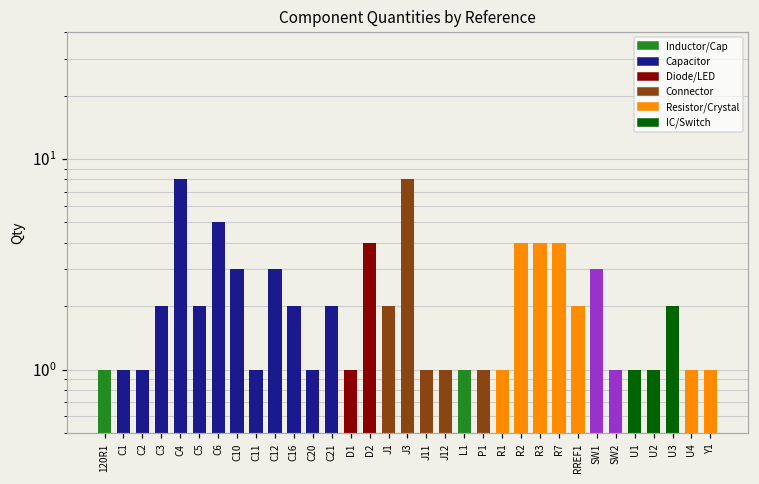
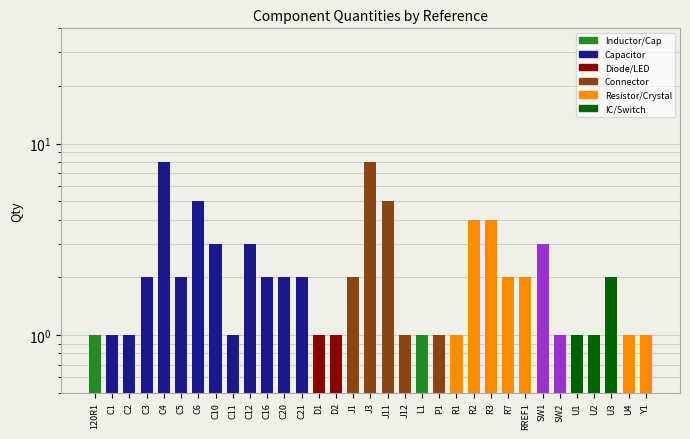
C20: 1 -> 2
D2: 4 -> 1
J11: 1 -> 5
R7: 4 -> 2
